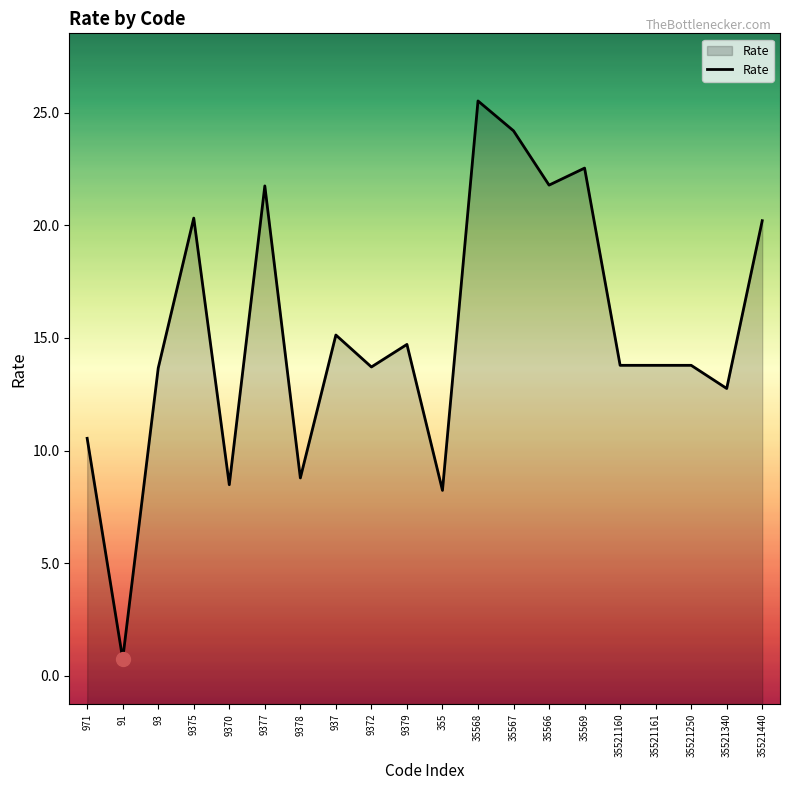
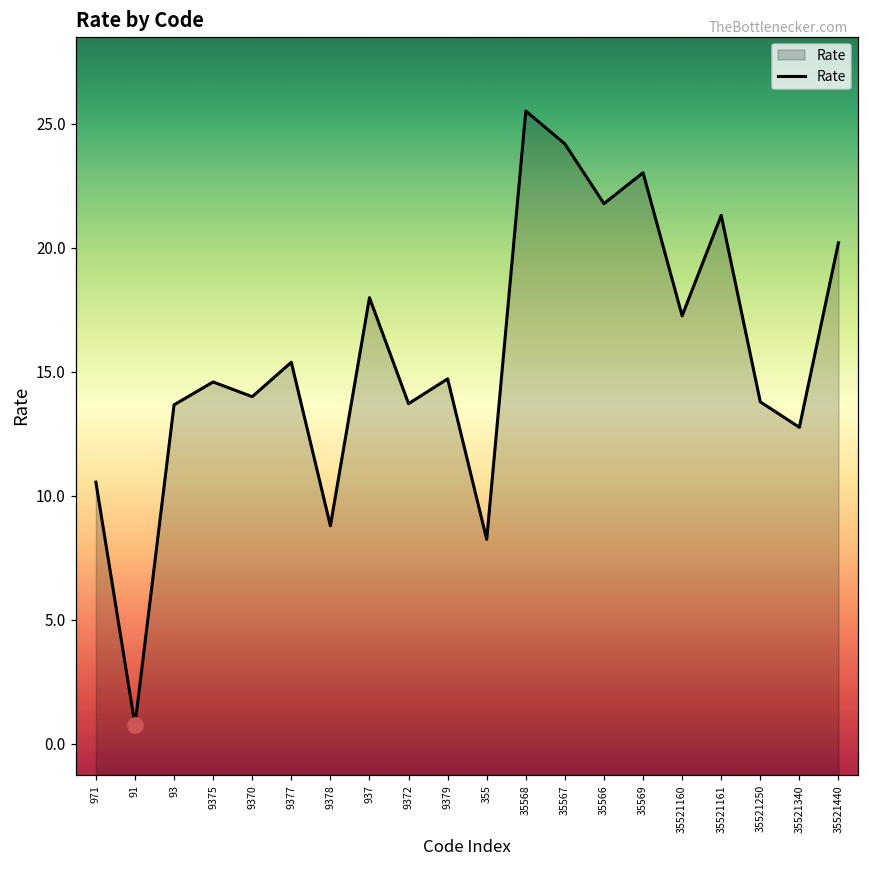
Rate, 9375: 20.3 -> 14.6
Rate, 9370: 8.5 -> 14.0
Rate, 9377: 21.7 -> 15.4
Rate, 937: 15.1 -> 18.0
Rate, 35569: 22.5 -> 23.0
Rate, 35521160: 13.8 -> 17.3
Rate, 35521161: 13.8 -> 21.3
